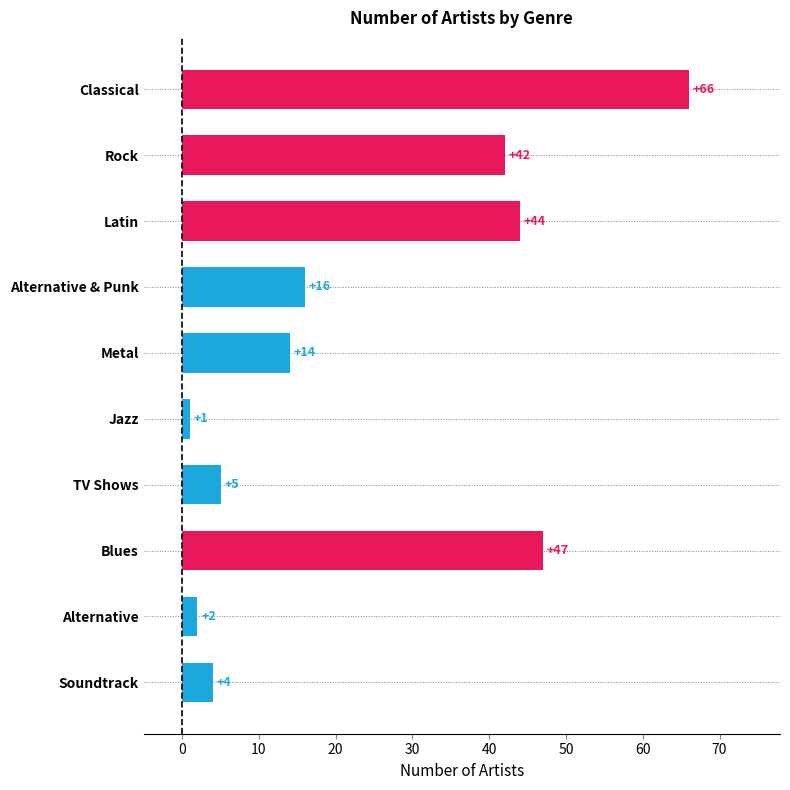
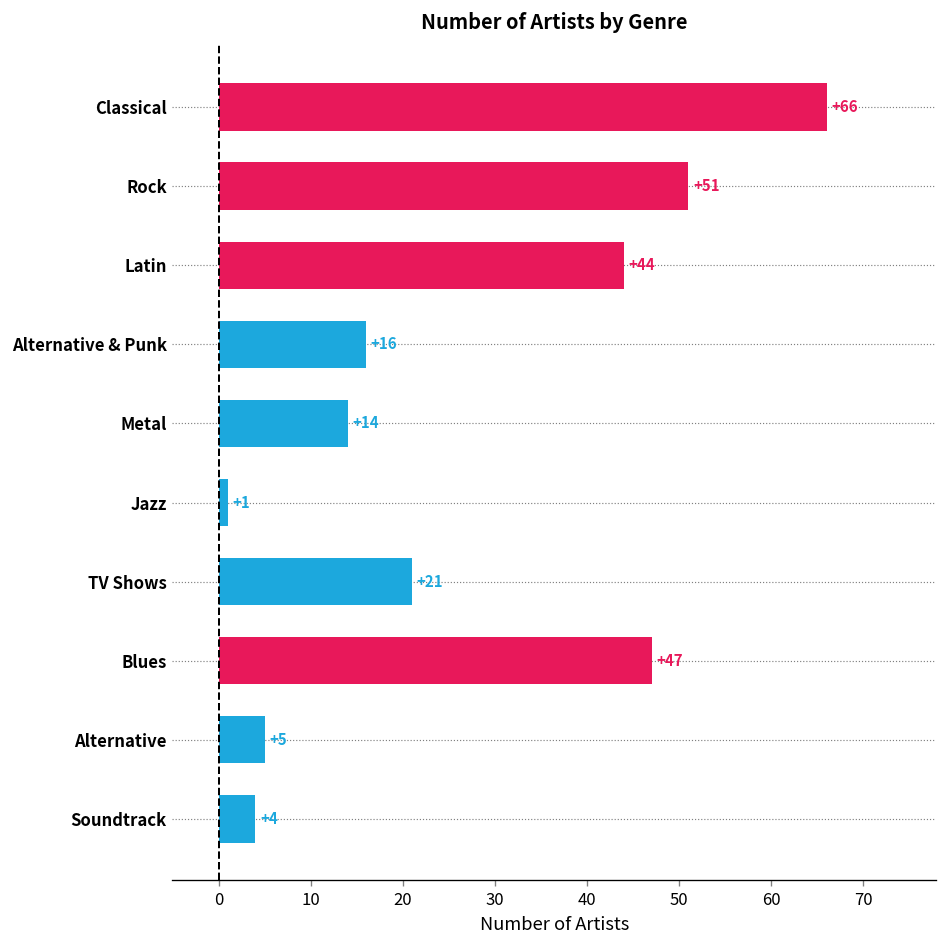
Rock: +42 -> +51
TV Shows: +5 -> +21
Alternative: +2 -> +5
